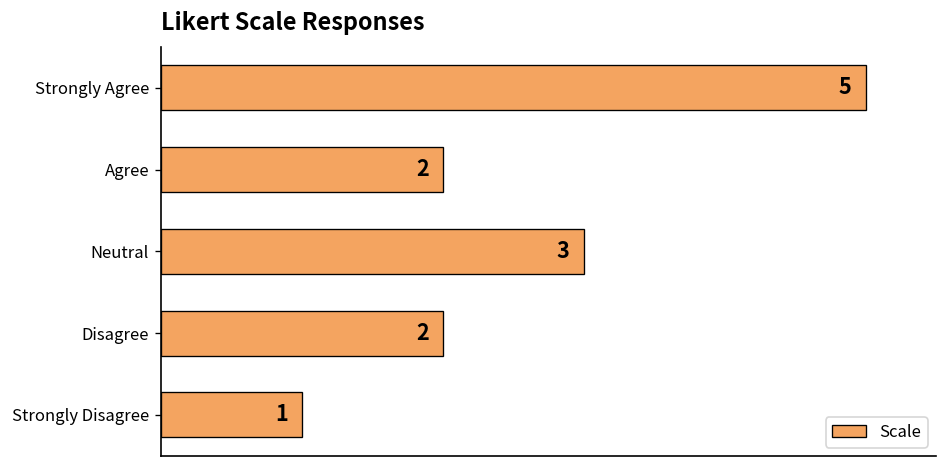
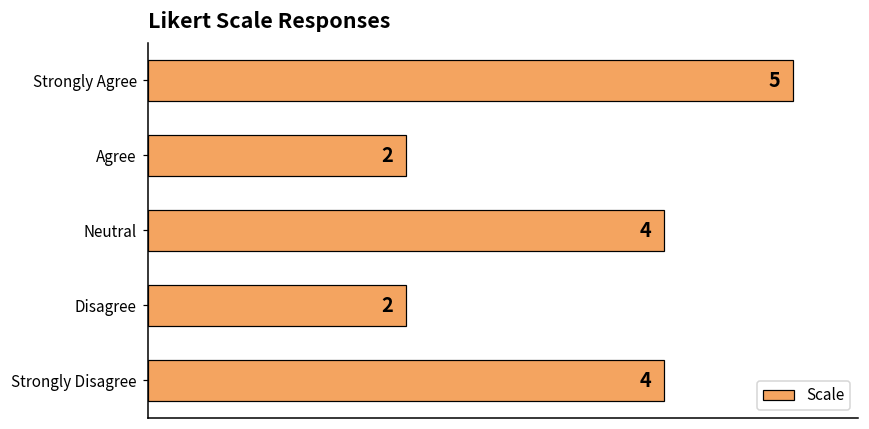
Neutral: 3 -> 4
Strongly Disagree: 1 -> 4
